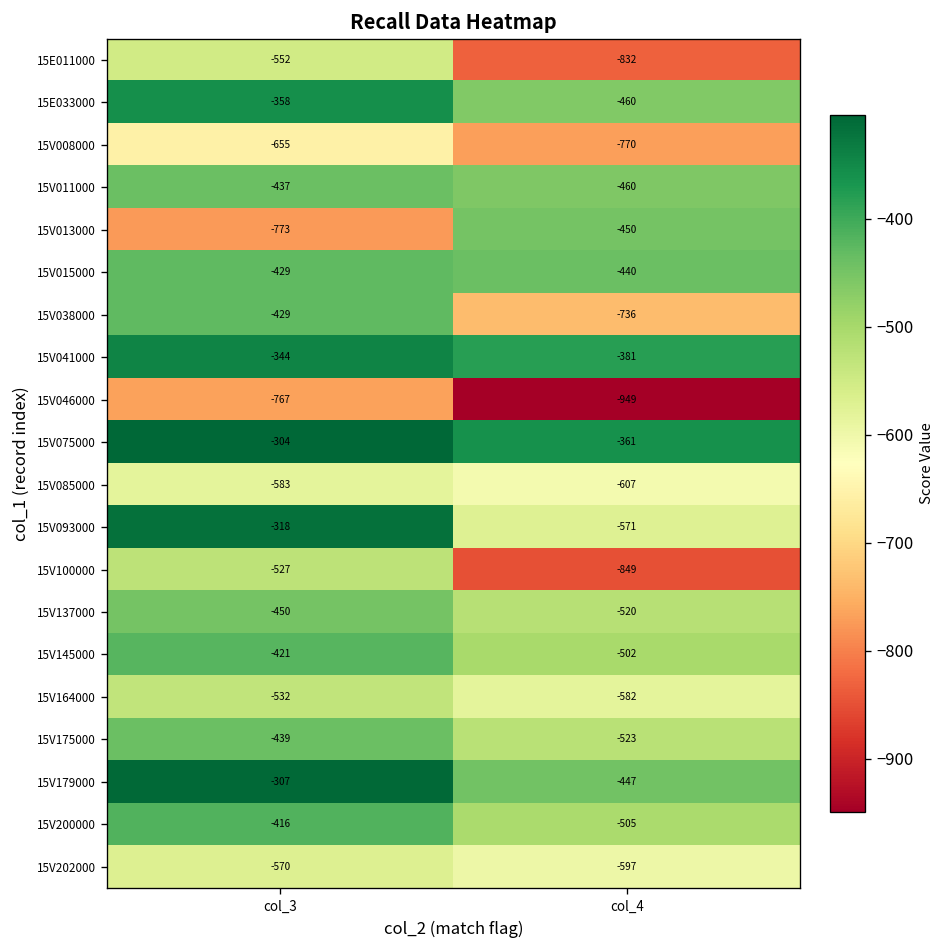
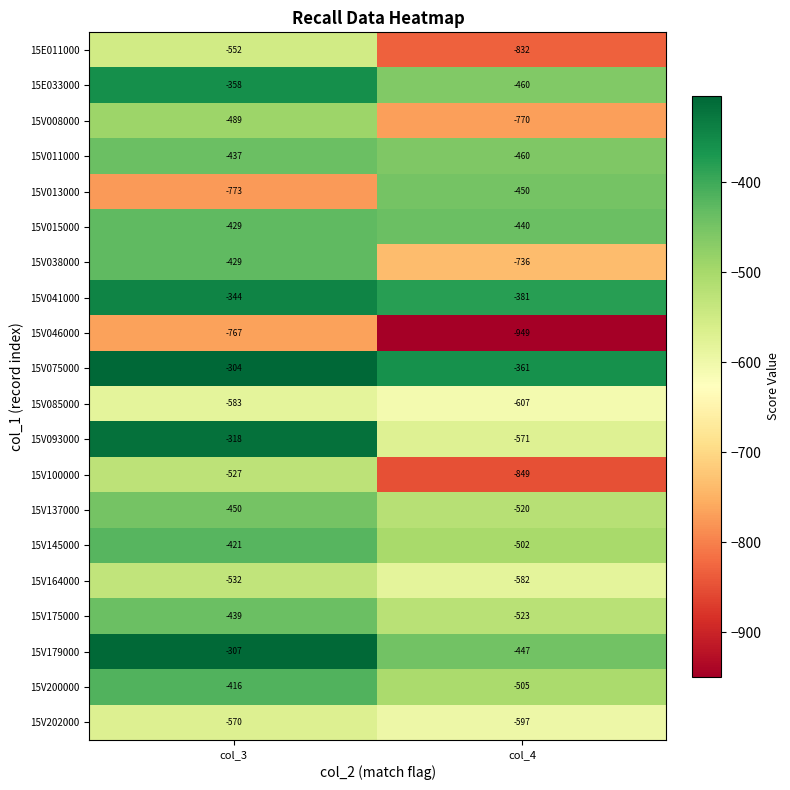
15V008000, col_3: -655 -> -489
